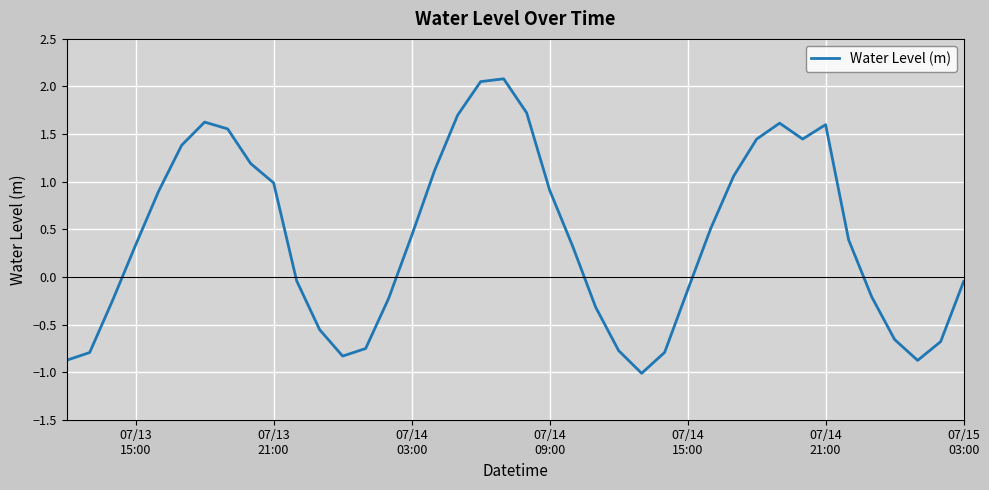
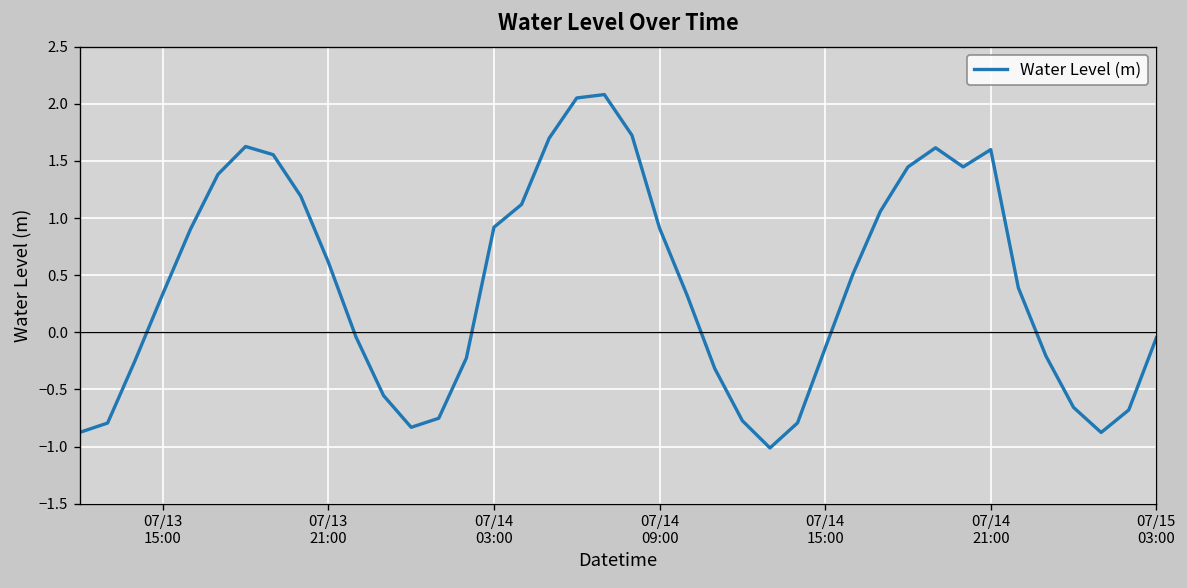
07/13 21:00: 1.0 -> 0.6
07/14 03:00: 0.4 -> 0.9
